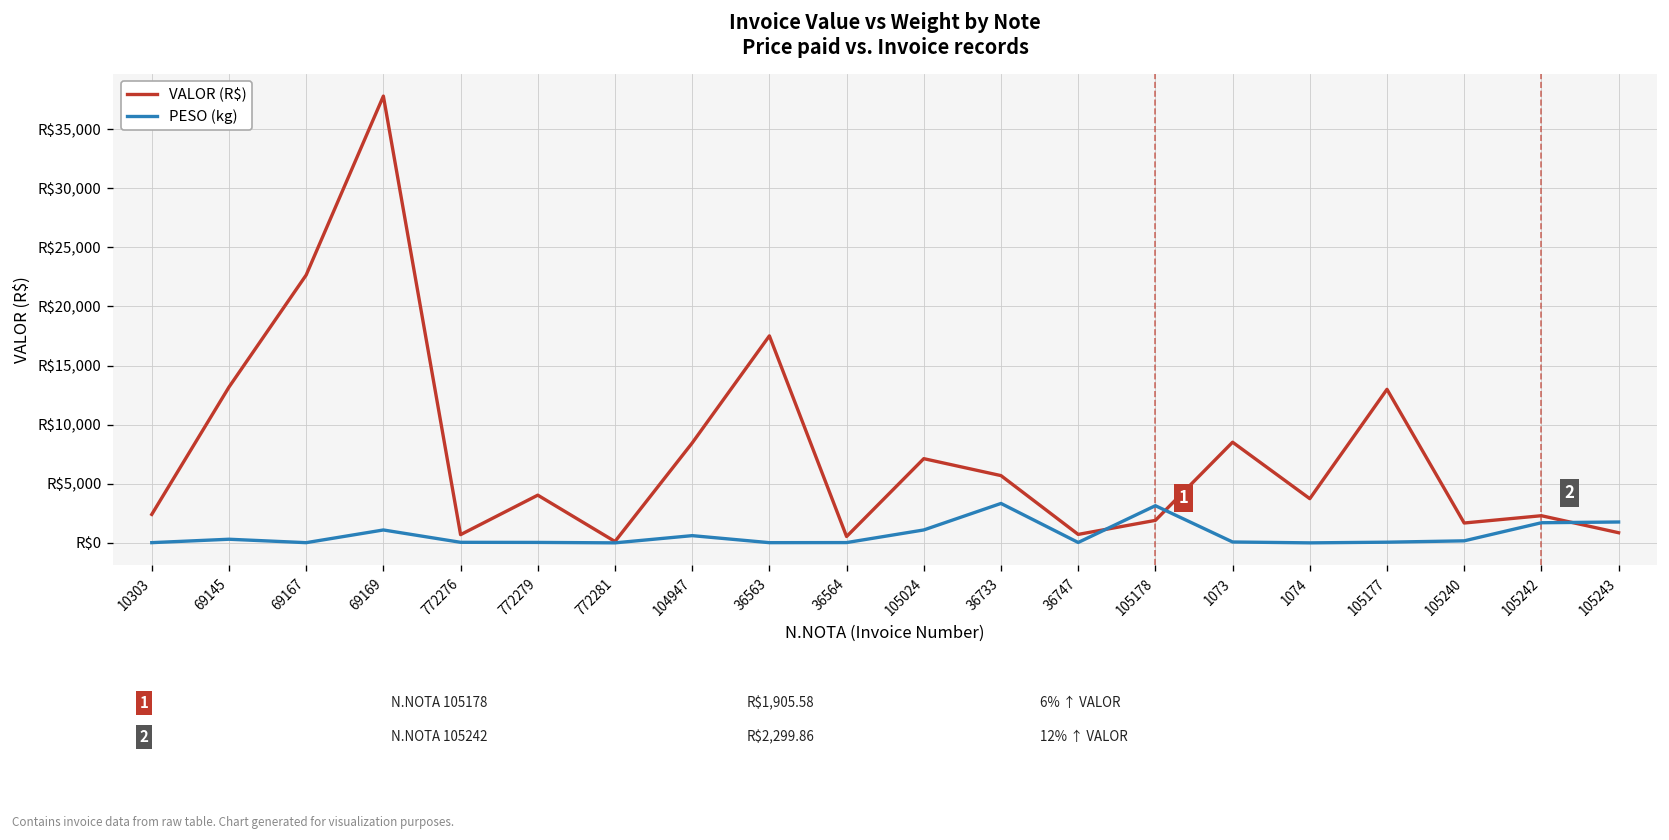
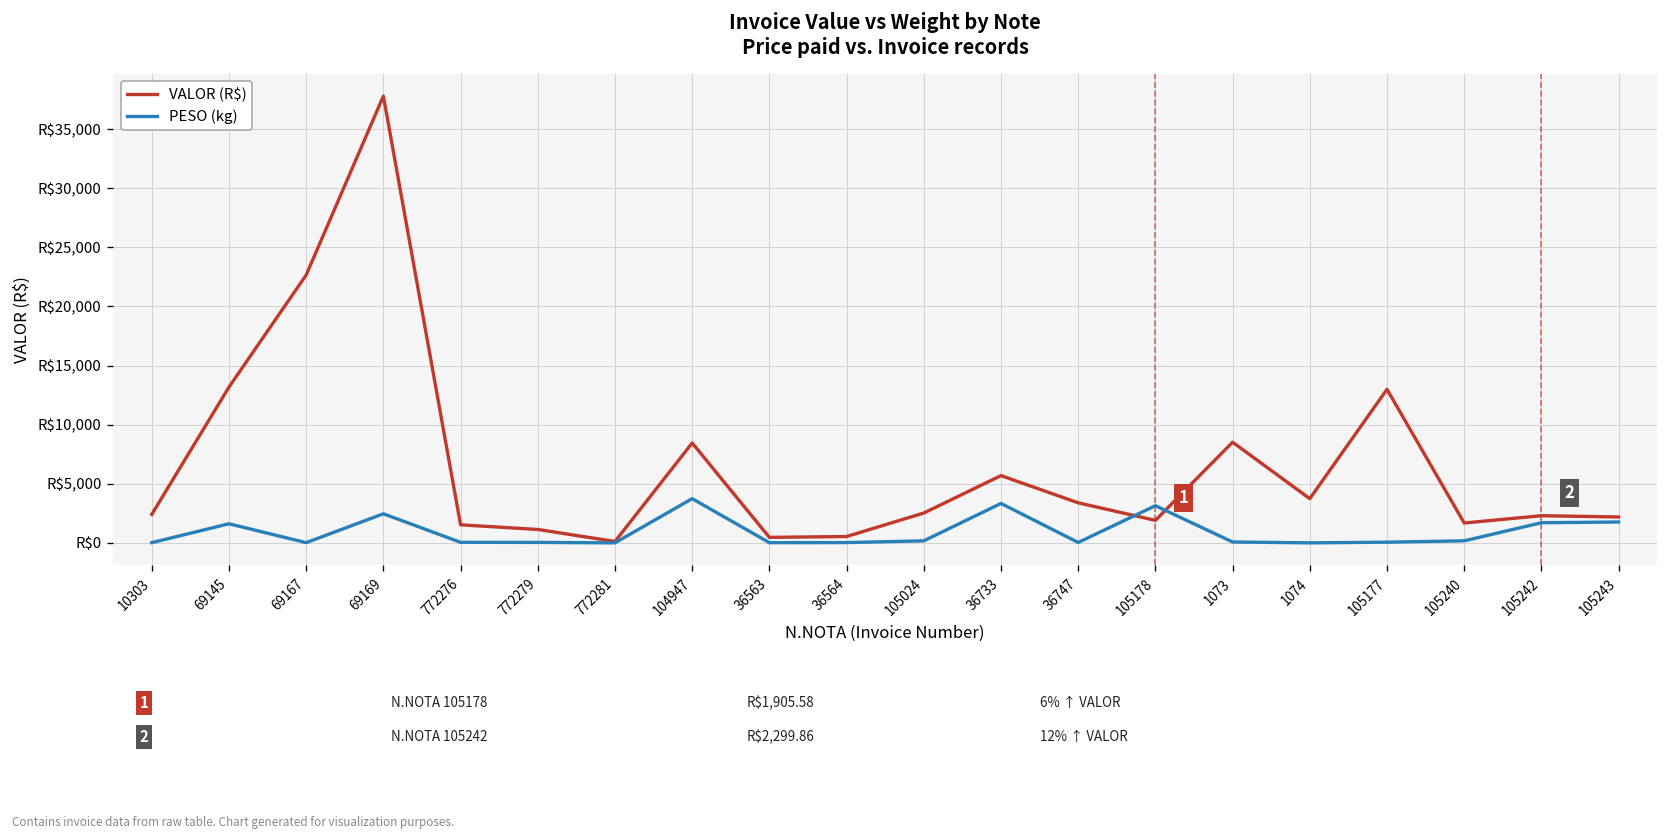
PESO (kg), 69145: R$0 -> R$2,000
PESO (kg), 69169: R$1,000 -> R$2,000
VALOR (R$), 772276: R$1,000 -> R$2,000
VALOR (R$), 772279: R$4,000 -> R$1,000
PESO (kg), 104947: R$1,000 -> R$4,000
VALOR (R$), 36563: R$18,000 -> R$0
VALOR (R$), 105024: R$7,000 -> R$3,000
PESO (kg), 105024: R$1,000 -> R$0
VALOR (R$), 36747: R$1,000 -> R$3,000
VALOR (R$), 105243: R$1,000 -> R$2,000
